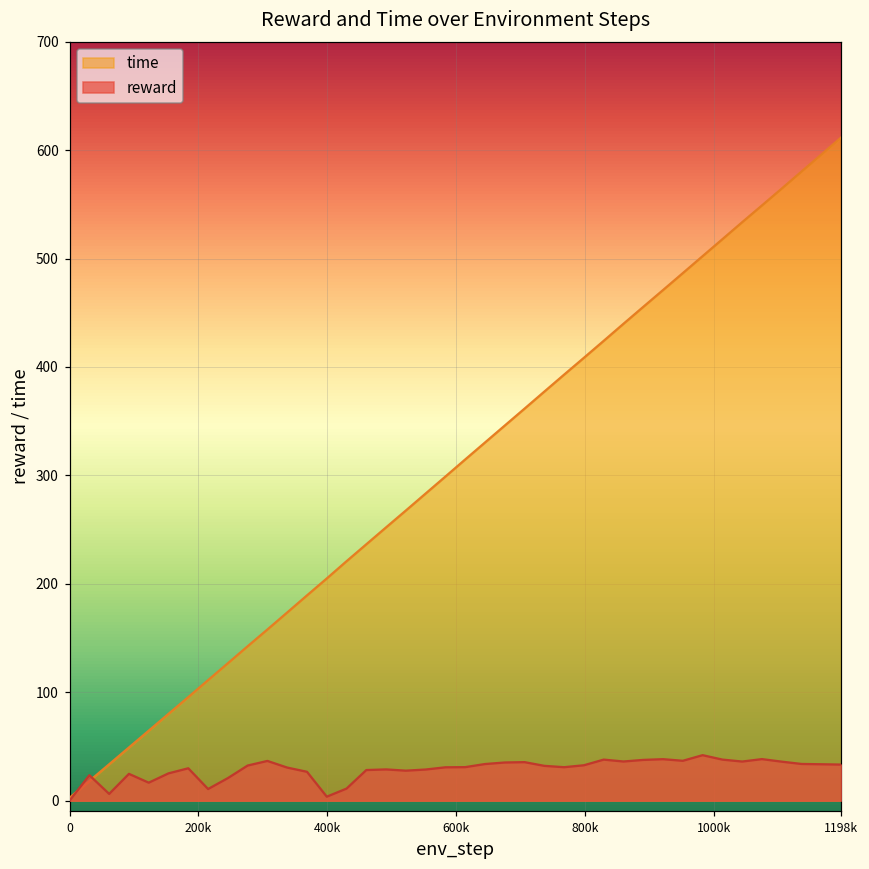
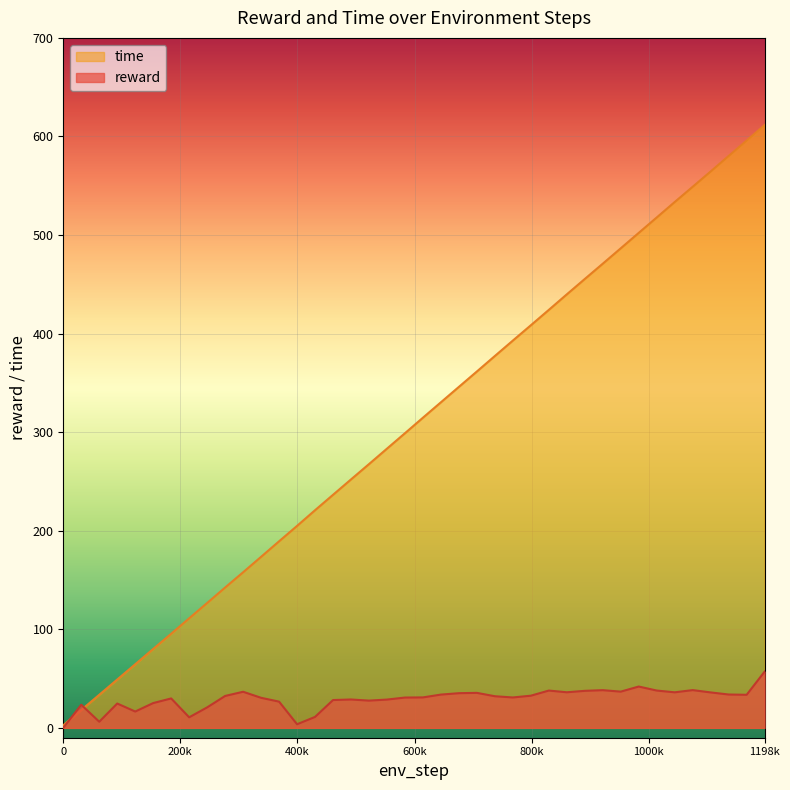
reward, 1198k: 30 -> 60
